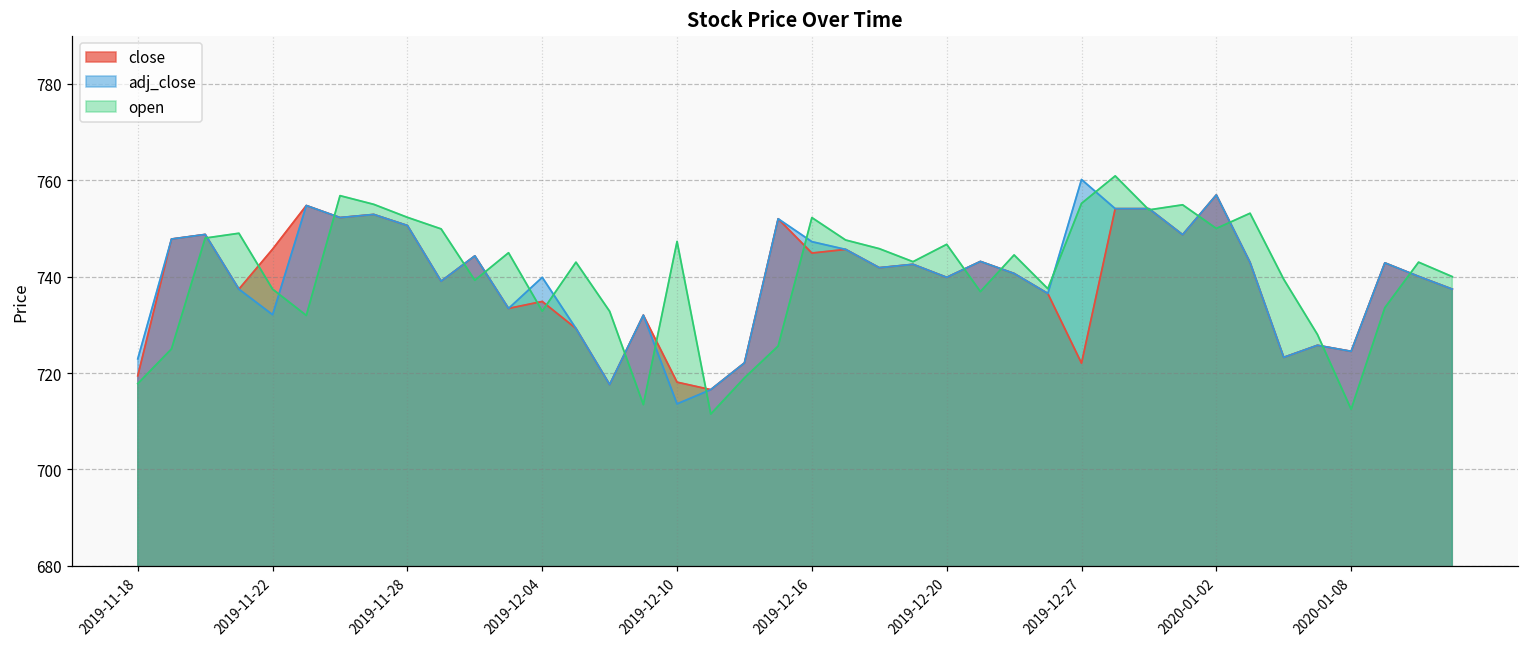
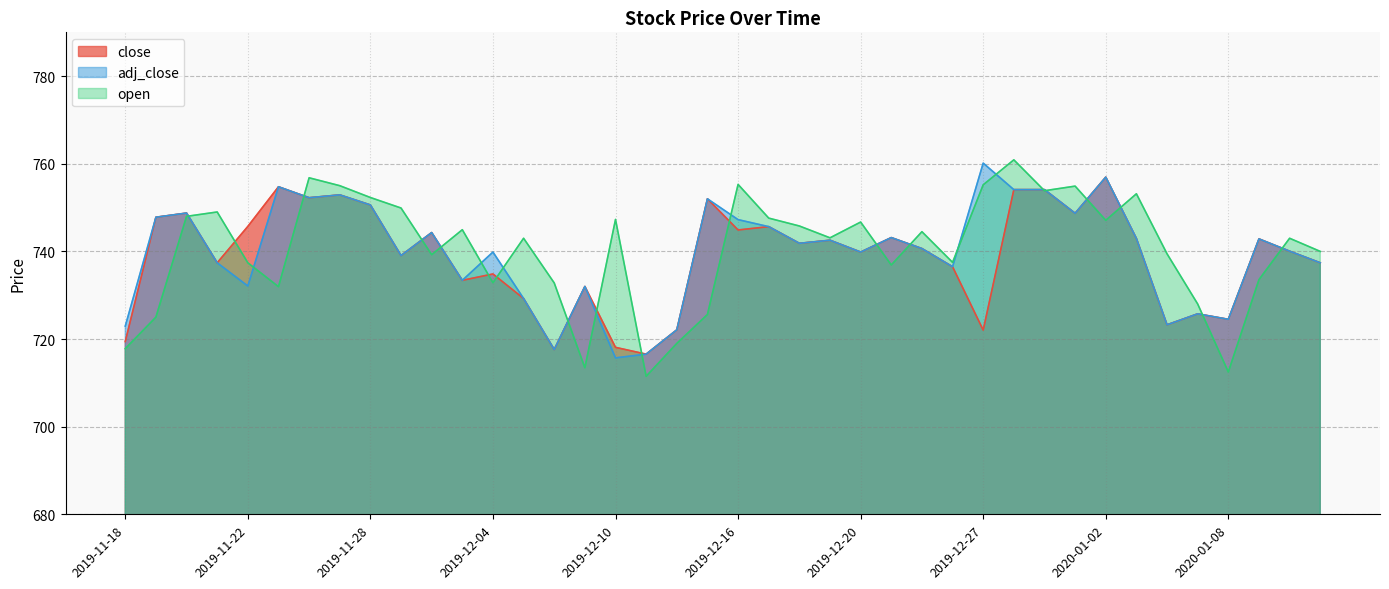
adj_close, 2019-12-10: 714 -> 716
open, 2019-12-16: 752 -> 755
open, 2020-01-02: 750 -> 747
